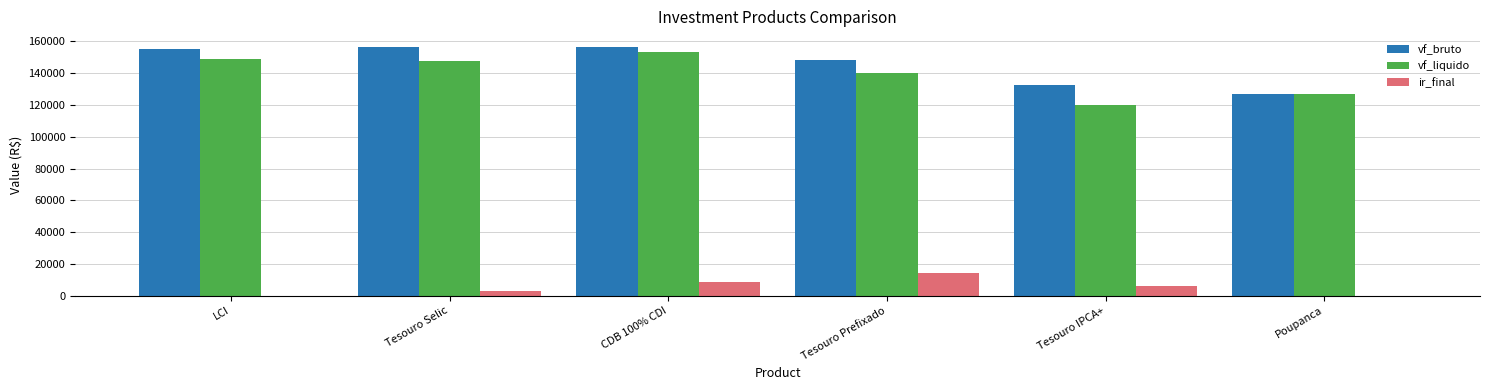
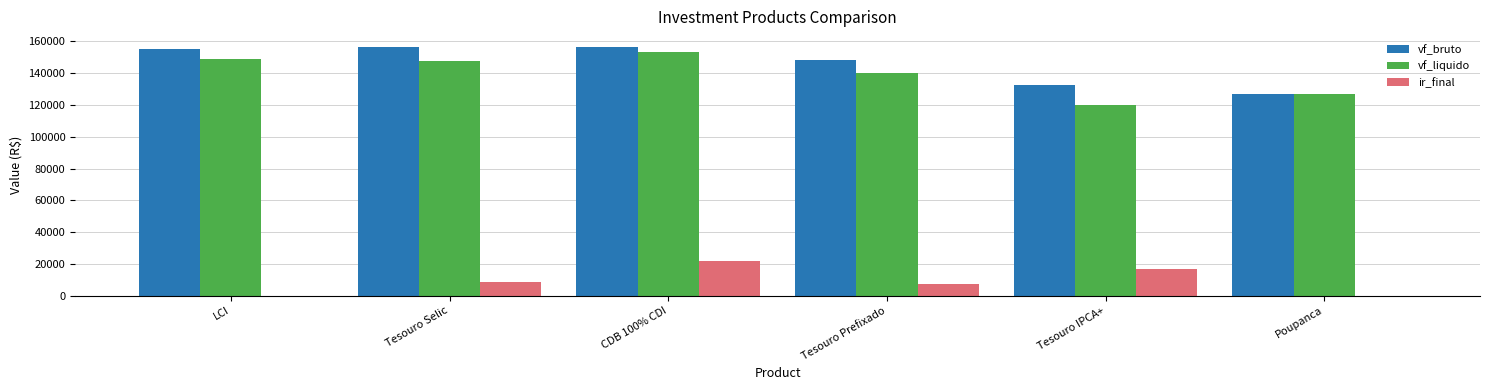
ir_final, Tesouro Selic: 3000 -> 9000
ir_final, CDB 100% CDI: 9000 -> 22000
ir_final, Tesouro Prefixado: 14000 -> 7000
ir_final, Tesouro IPCA+: 6000 -> 17000
